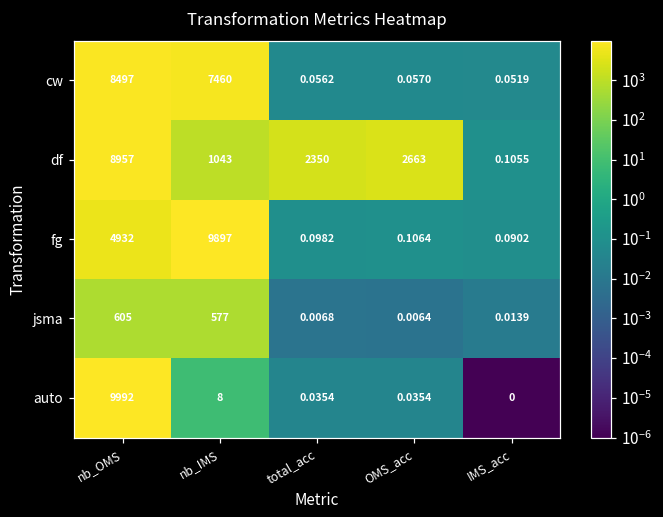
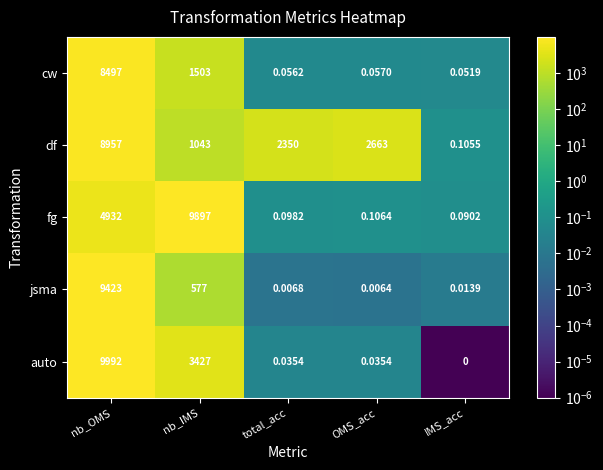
cw, nb_IMS: 7460 -> 1503
jsma, nb_OMS: 605 -> 9423
auto, nb_IMS: 8 -> 3427
